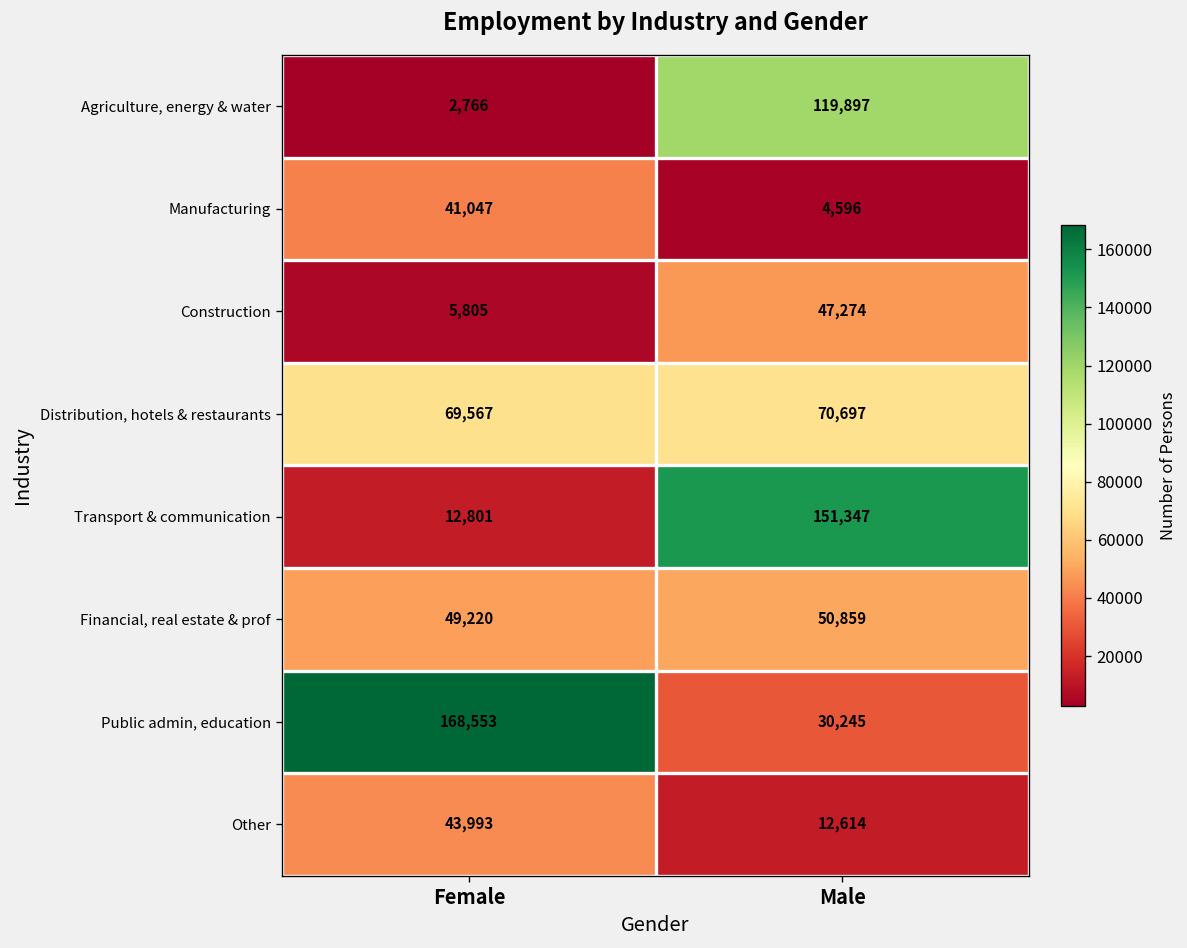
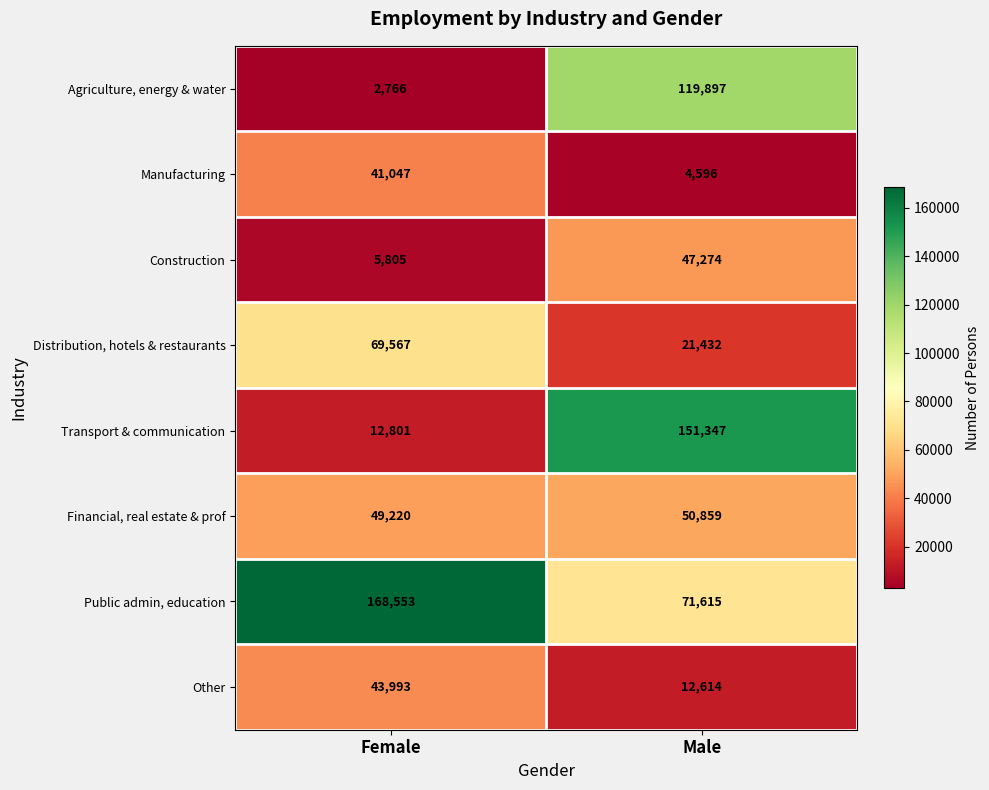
Distribution, hotels & restaurants, Male: 70,697 -> 21,432
Public admin, education, Male: 30,245 -> 71,615
